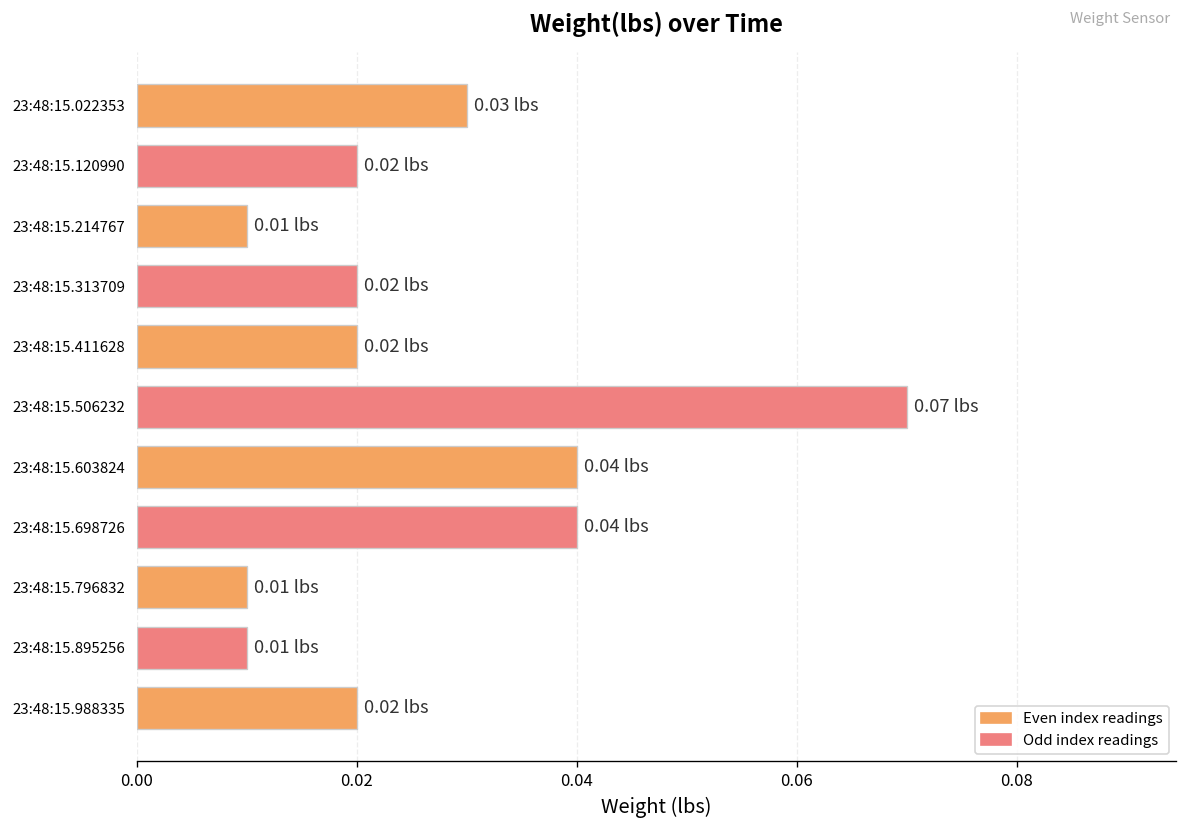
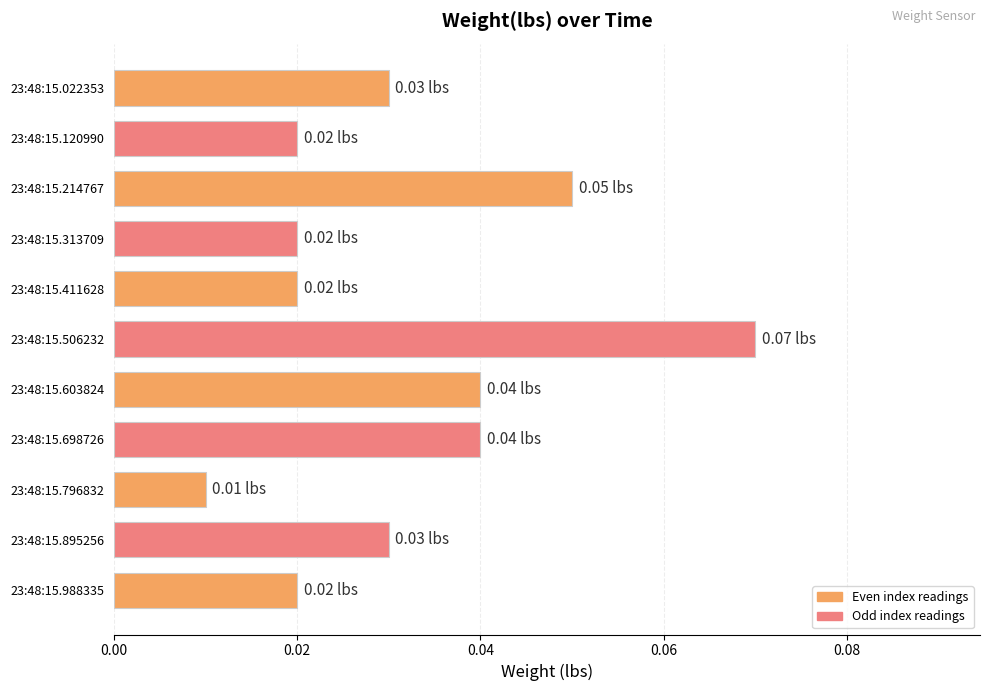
23:48:15.214767: 0.01 -> 0.05
23:48:15.895256: 0.01 -> 0.03
